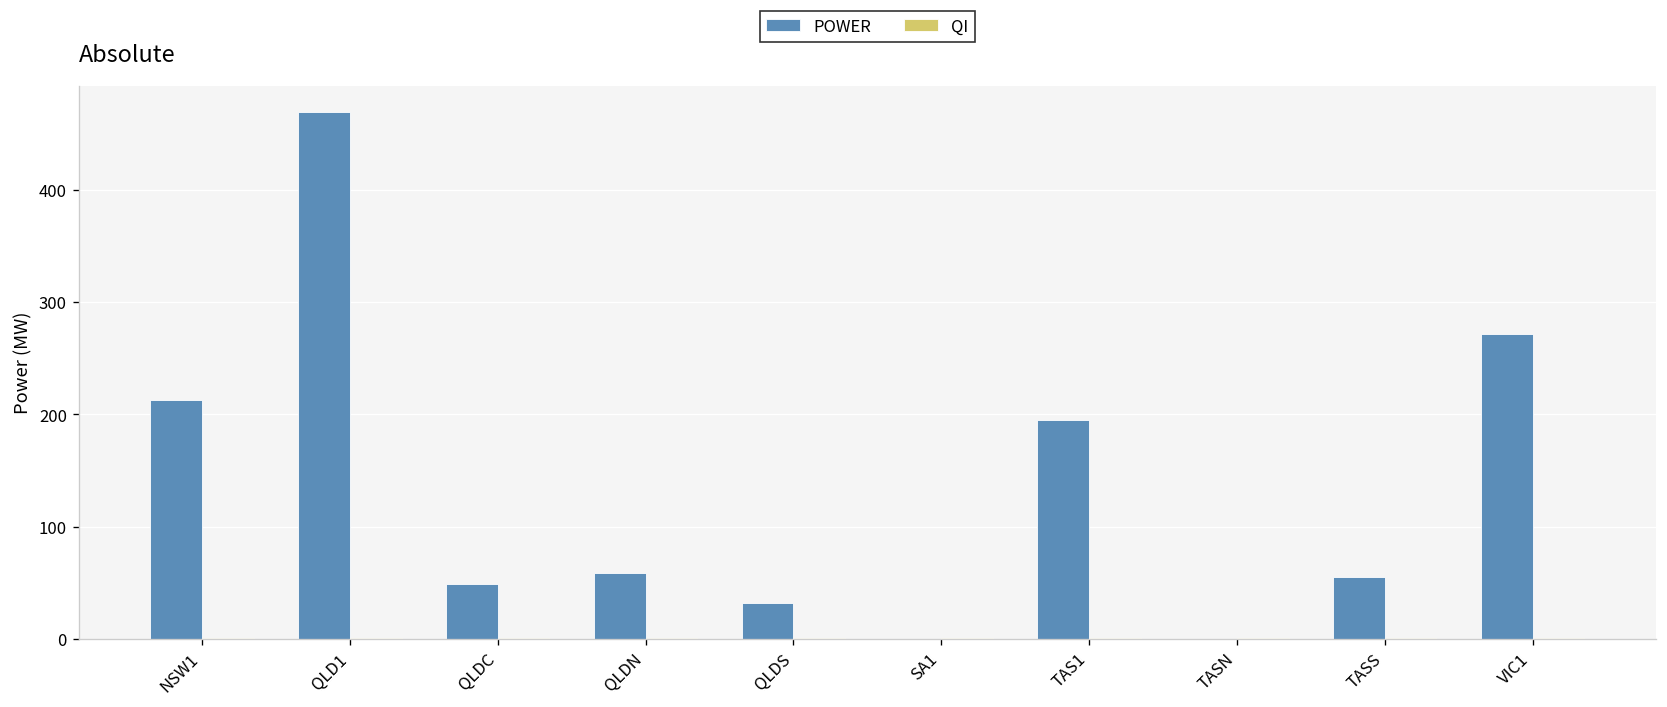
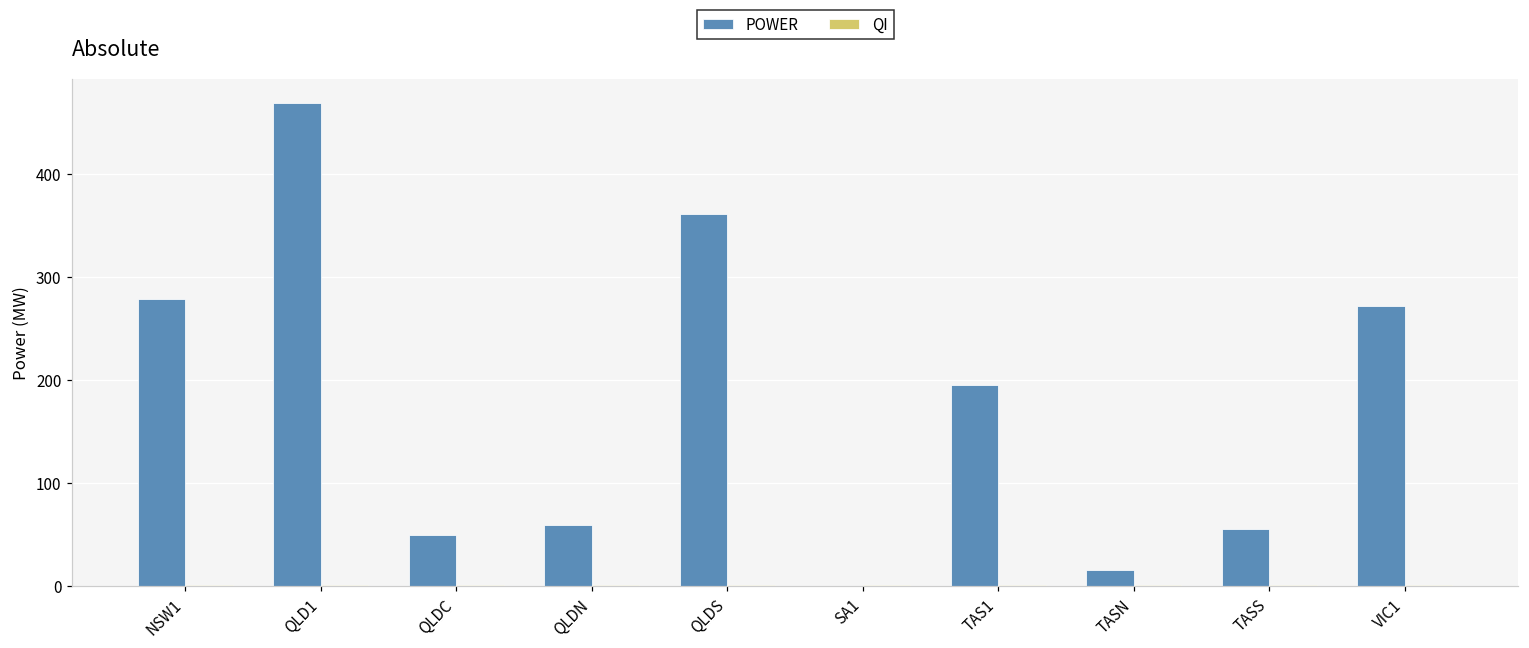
POWER, NSW1: 210 -> 280
POWER, QLDS: 30 -> 360
POWER, TASN: 0 -> 20
